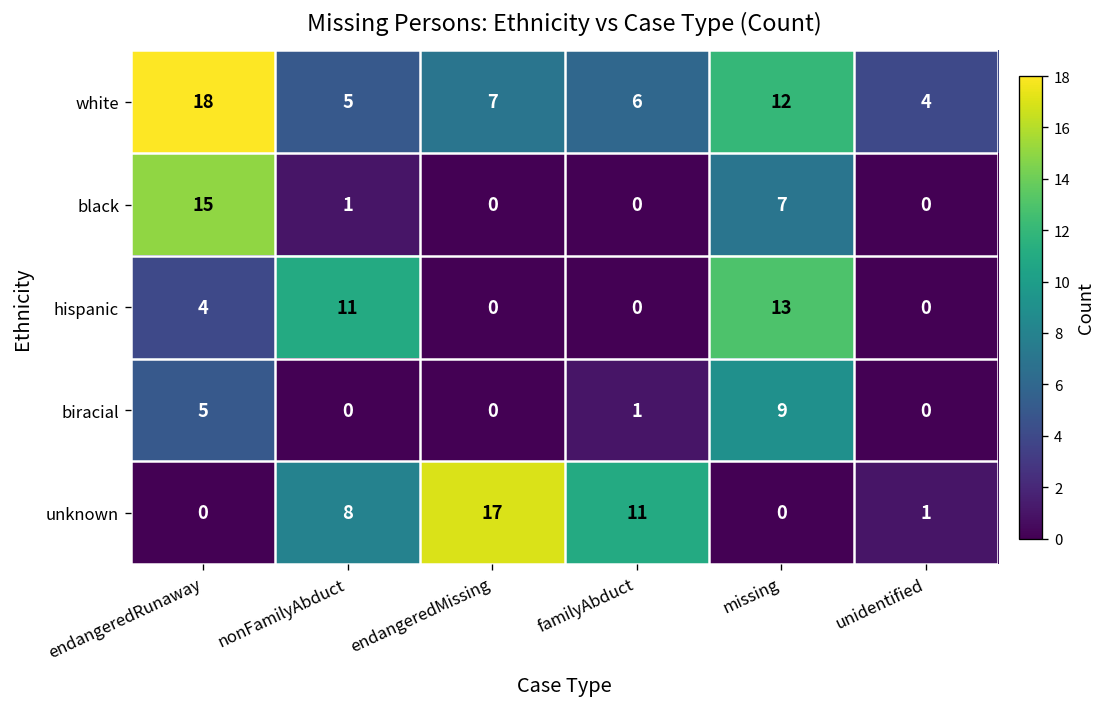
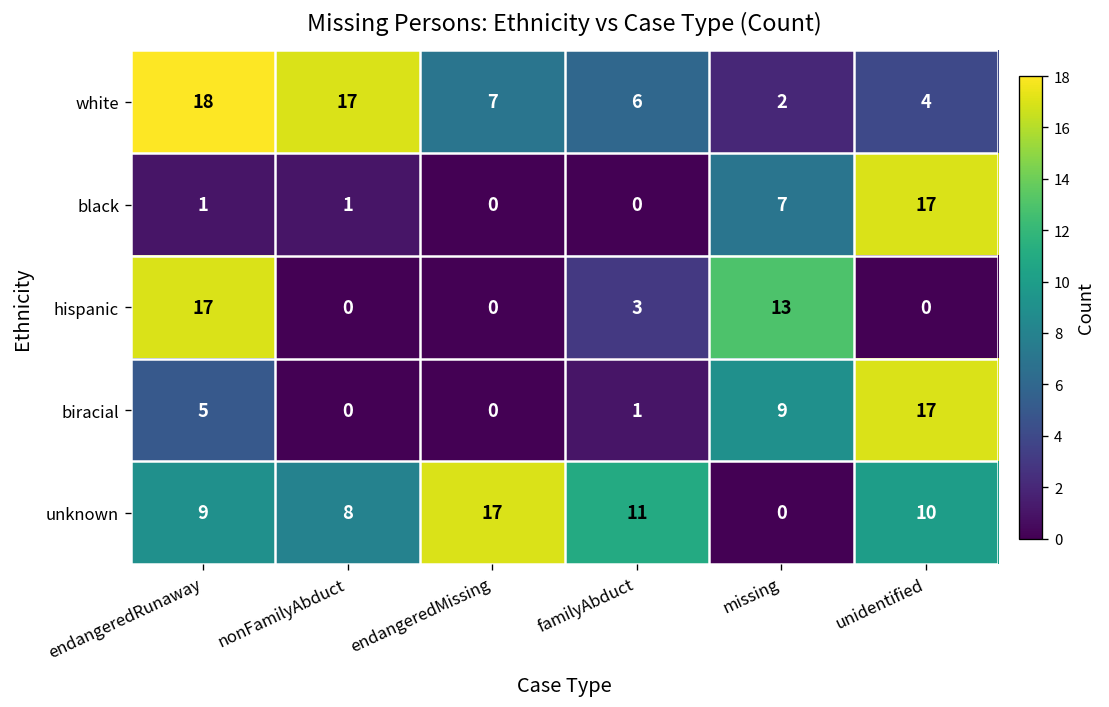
white, nonFamilyAbduct: 5 -> 17
white, missing: 12 -> 2
black, endangeredRunaway: 15 -> 1
black, unidentified: 0 -> 17
hispanic, endangeredRunaway: 4 -> 17
hispanic, nonFamilyAbduct: 11 -> 0
hispanic, familyAbduct: 0 -> 3
biracial, unidentified: 0 -> 17
unknown, endangeredRunaway: 0 -> 9
unknown, unidentified: 1 -> 10
